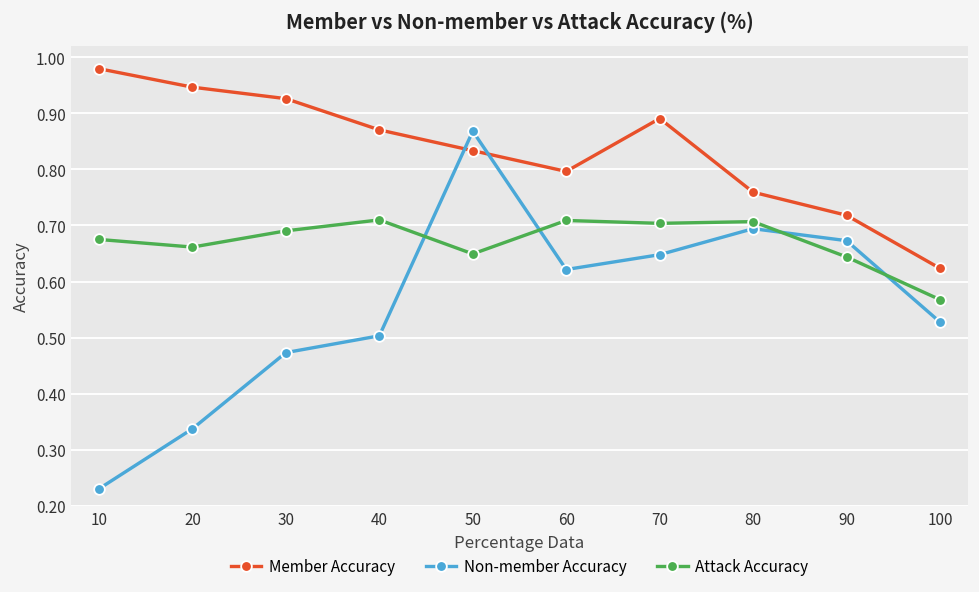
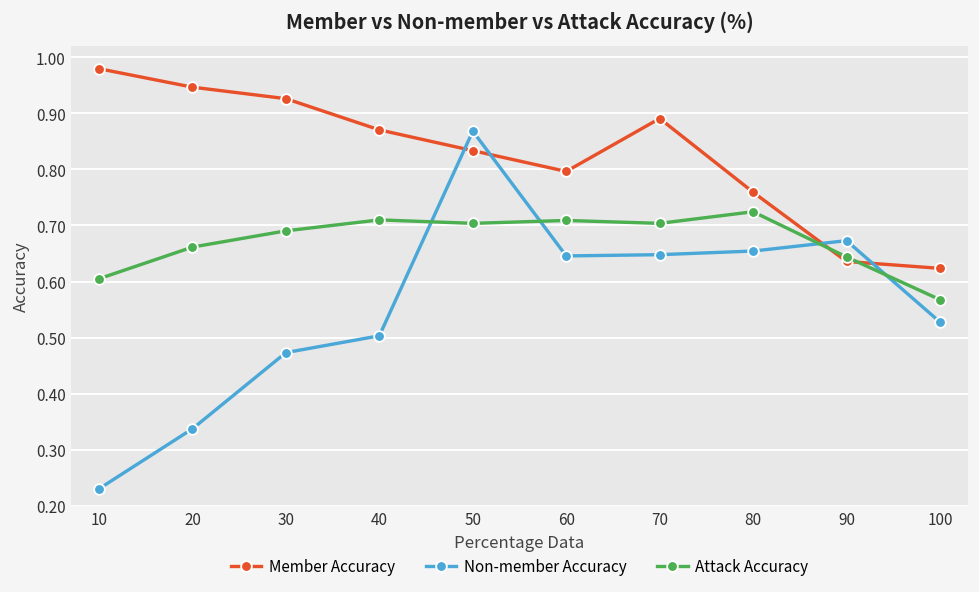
Attack Accuracy, 10: 0.67 -> 0.60
Attack Accuracy, 50: 0.65 -> 0.70
Non-member Accuracy, 60: 0.62 -> 0.65
Non-member Accuracy, 80: 0.69 -> 0.65
Attack Accuracy, 80: 0.71 -> 0.72
Member Accuracy, 90: 0.72 -> 0.64
